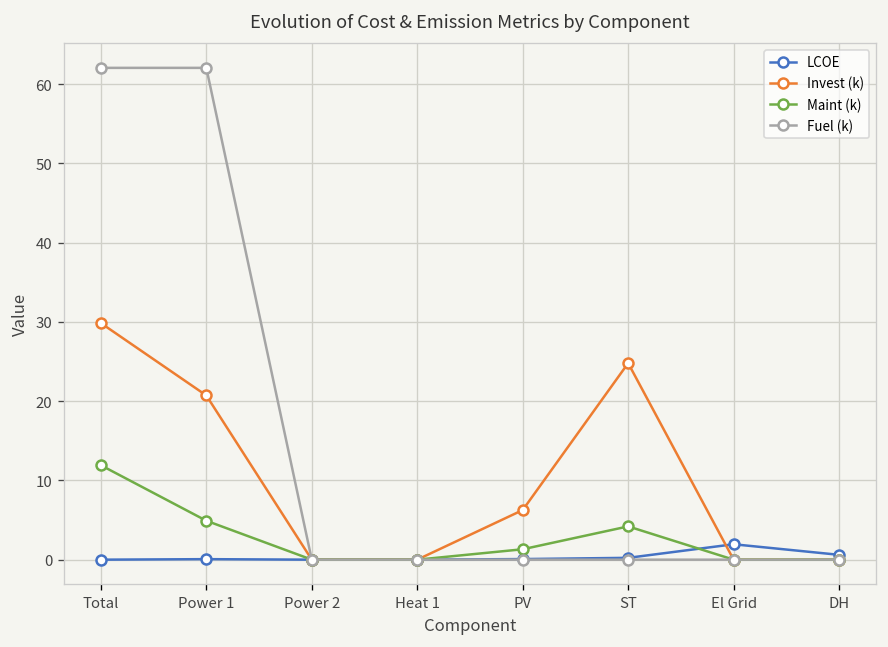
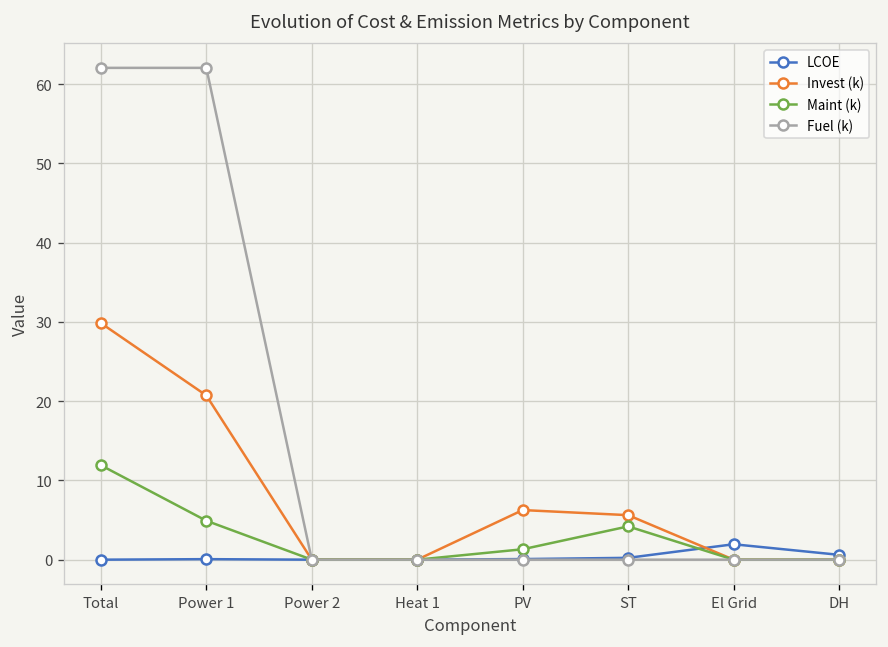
Invest (k), ST: 25 -> 6
